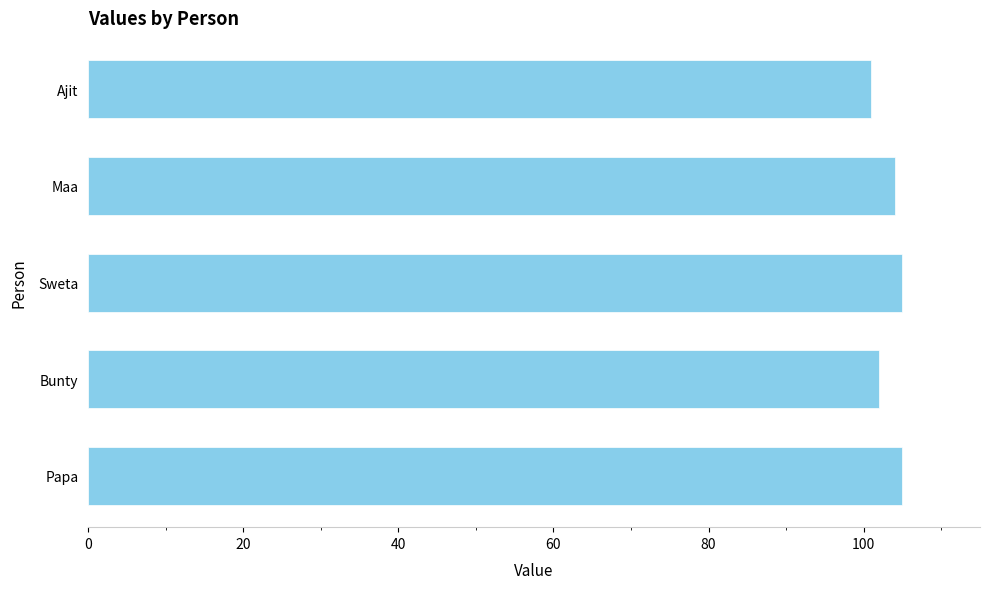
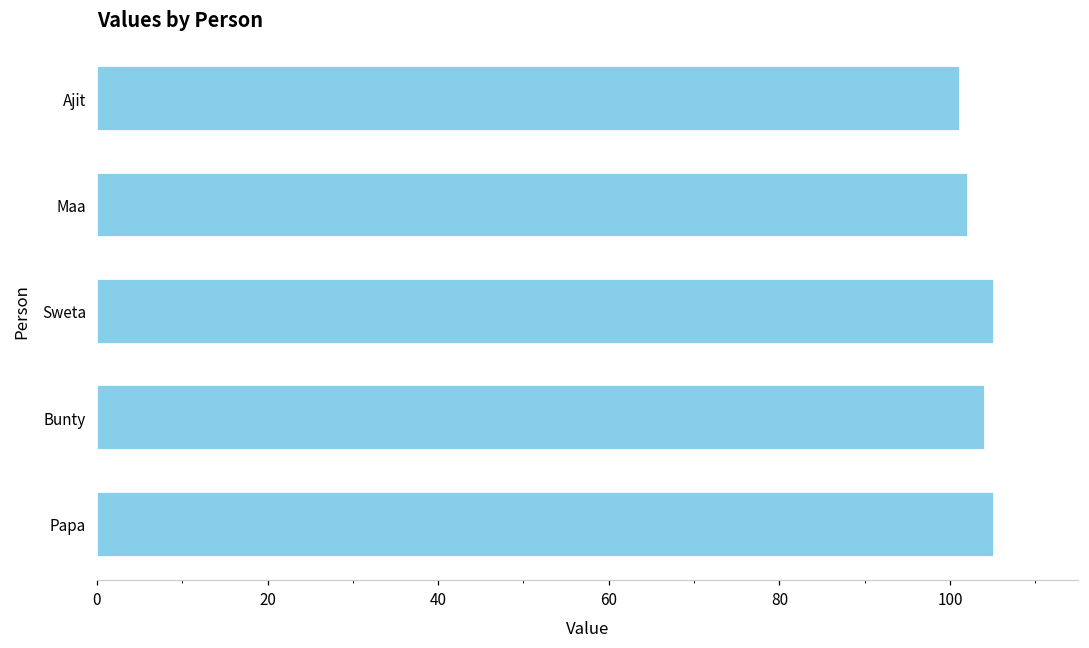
Maa: 104 -> 102
Bunty: 102 -> 104
